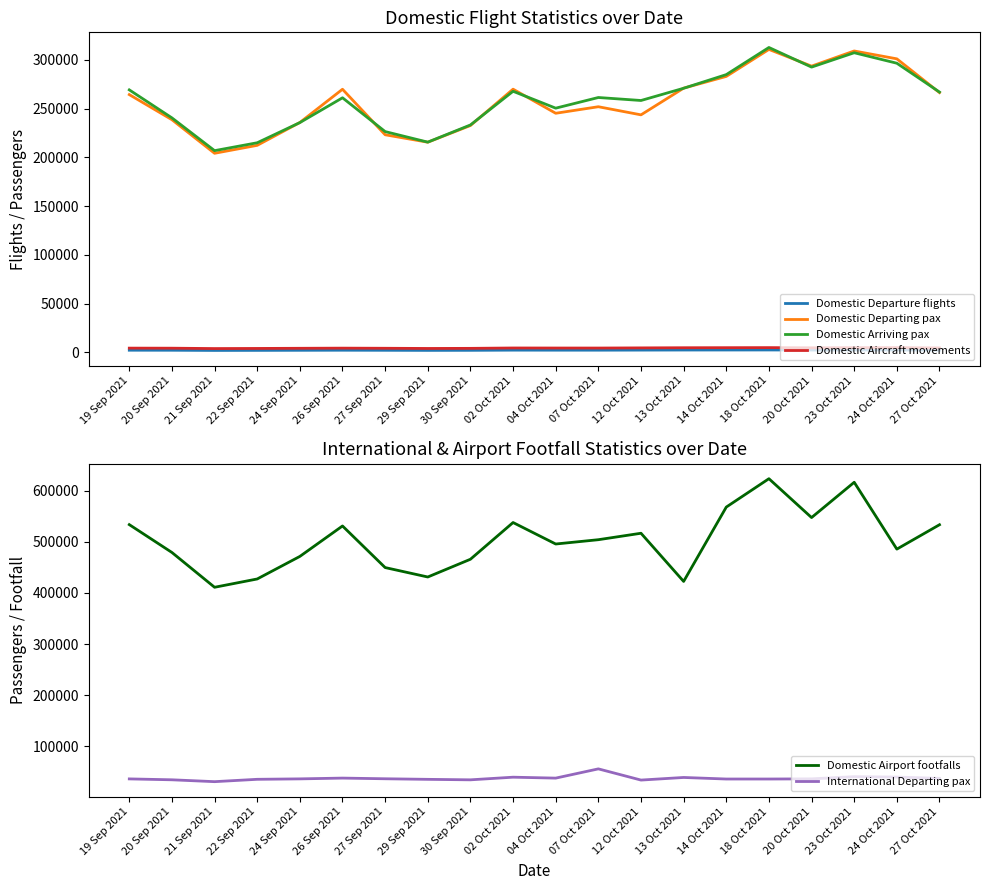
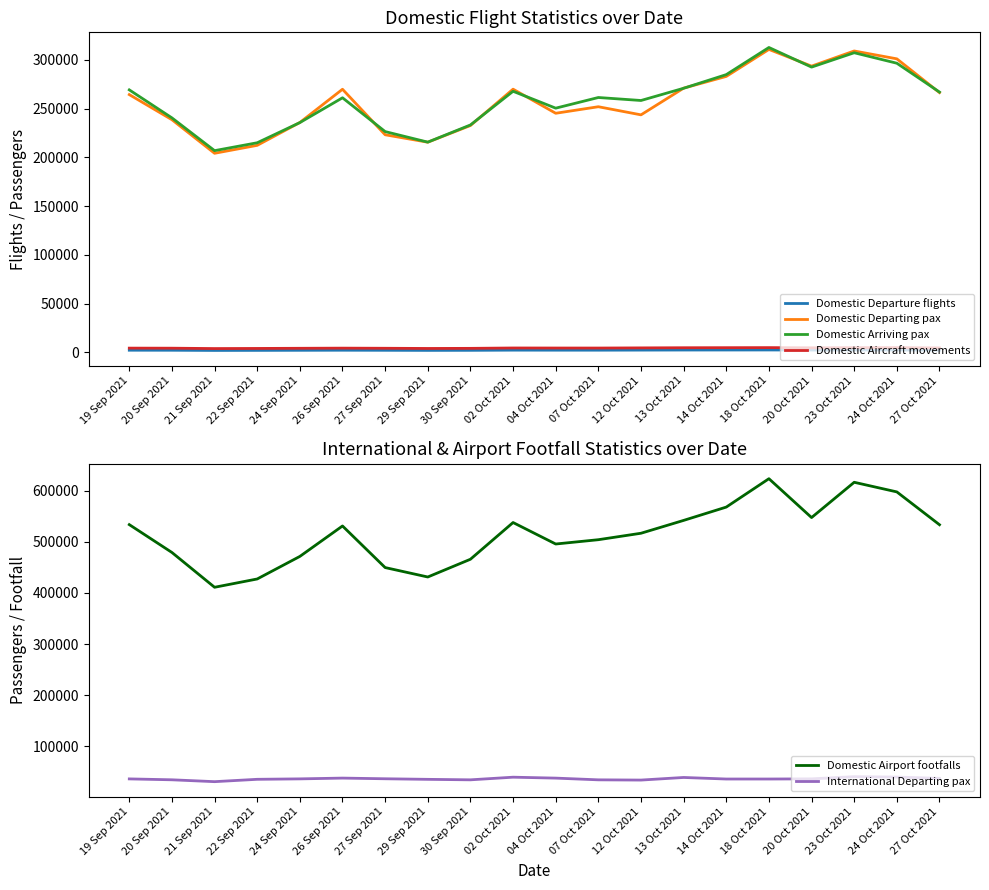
International & Airport Footfall Statistics over Date, International Departing pax, 07 Oct 2021: 60000 -> 30000
International & Airport Footfall Statistics over Date, Domestic Airport footfalls, 13 Oct 2021: 420000 -> 540000
International & Airport Footfall Statistics over Date, Domestic Airport footfalls, 24 Oct 2021: 490000 -> 600000
